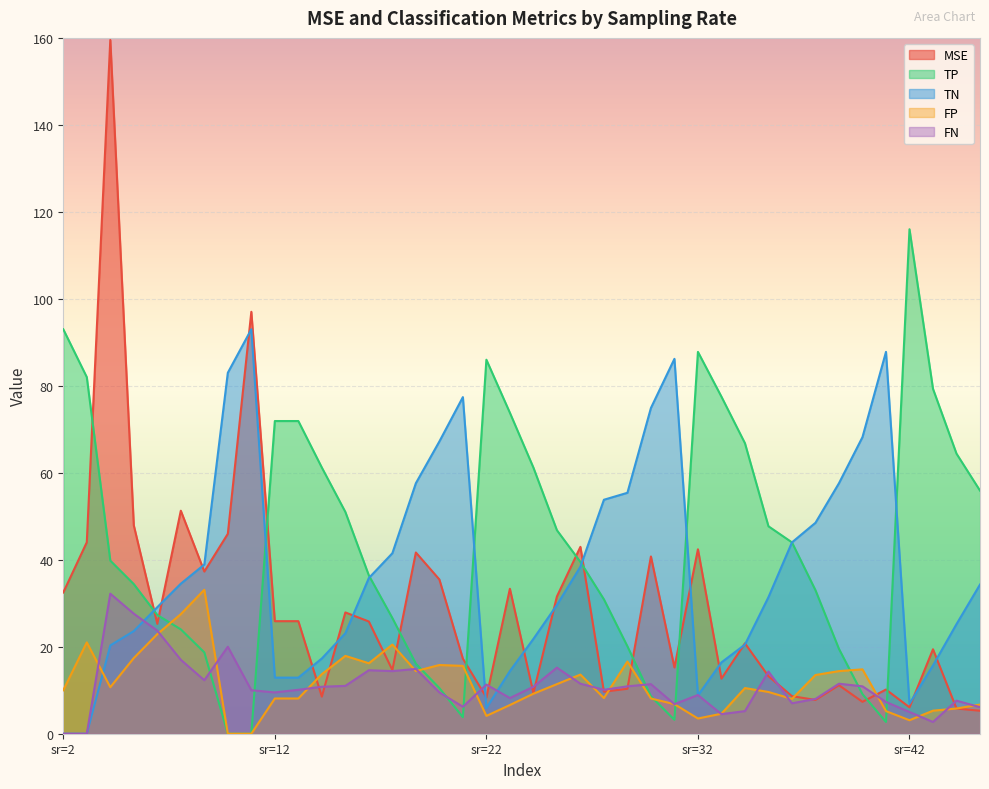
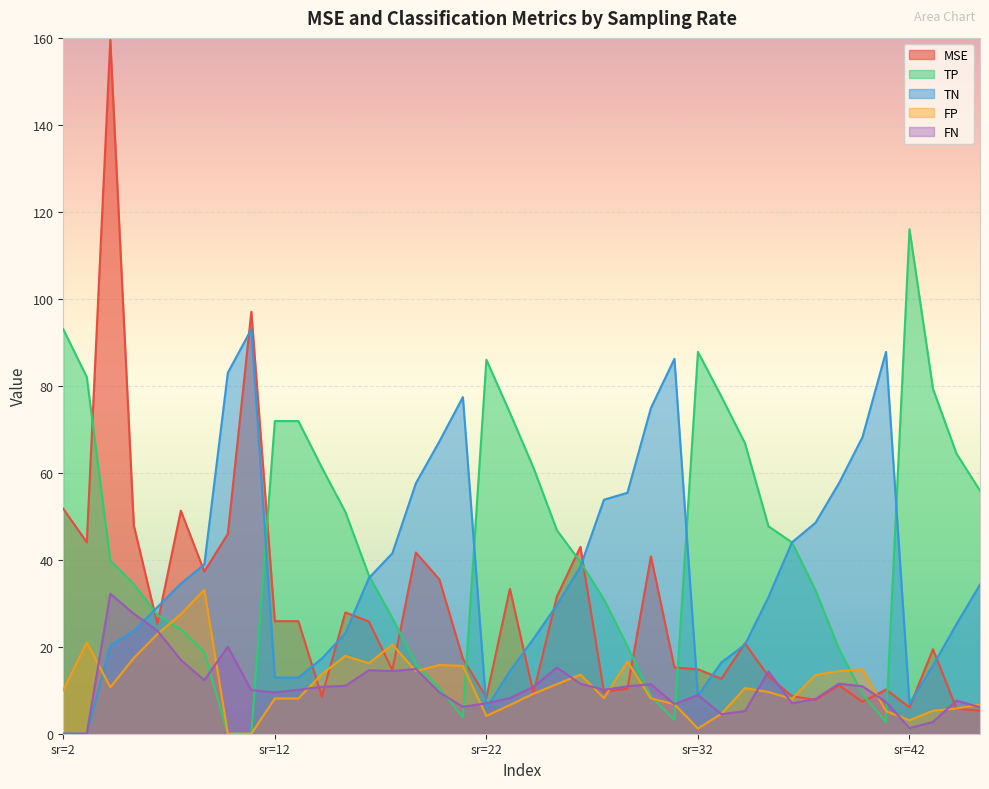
MSE, sr=2: 32 -> 52
FN, sr=22: 11 -> 7
MSE, sr=32: 42 -> 15
FP, sr=32: 4 -> 1
FN, sr=42: 5 -> 1
